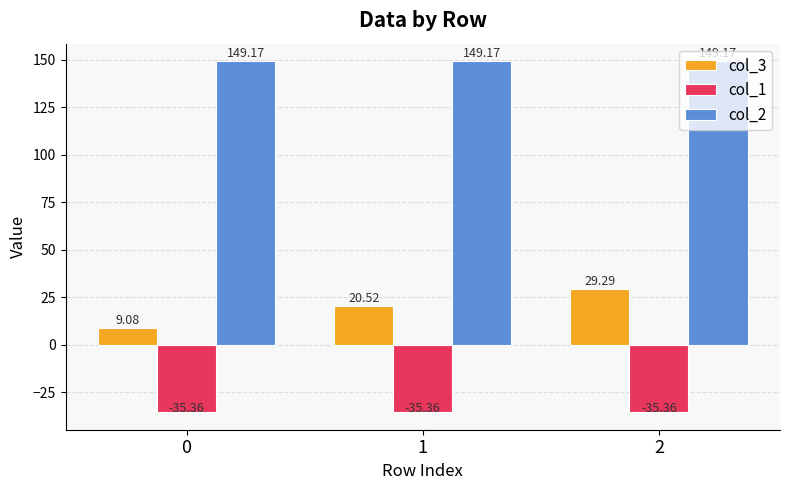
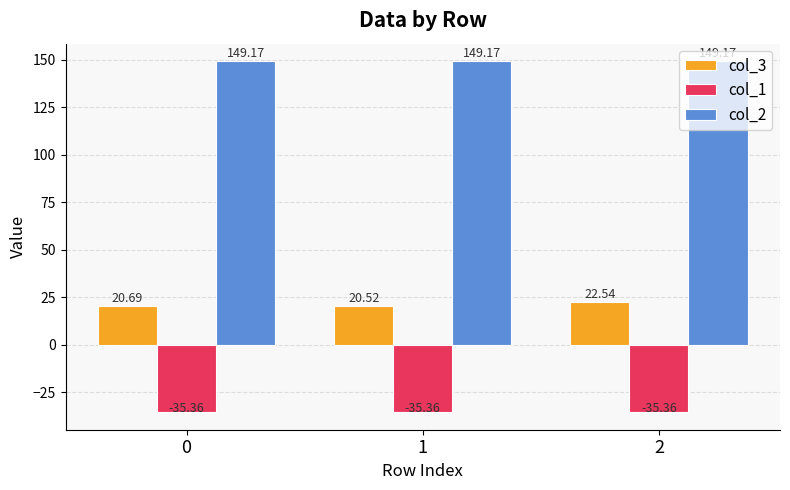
col_3, 0: 9.08 -> 20.69
col_3, 2: 29.29 -> 22.54
